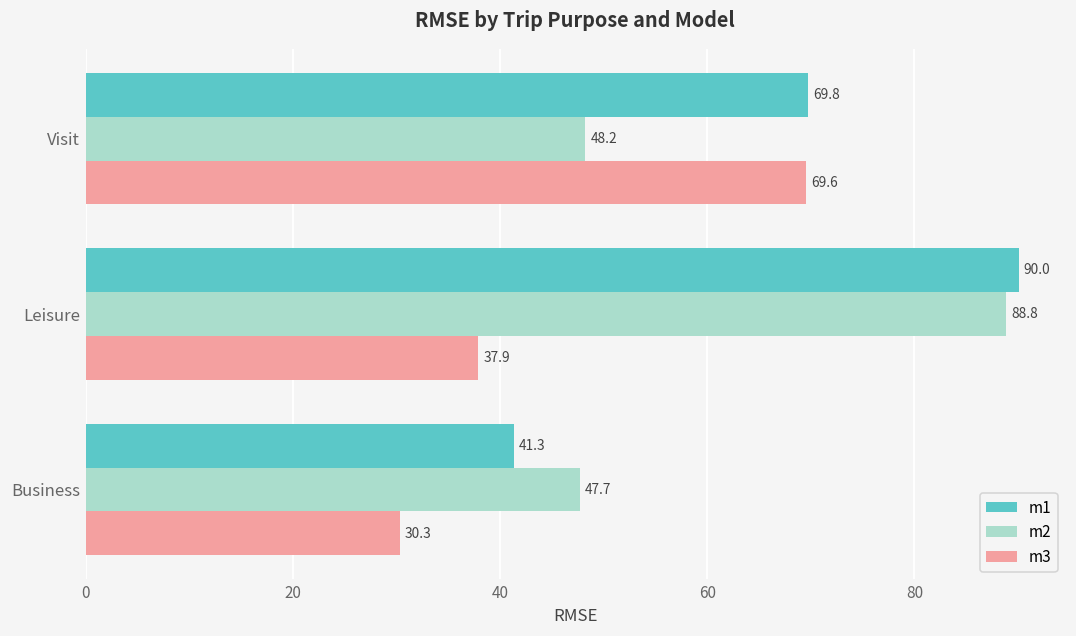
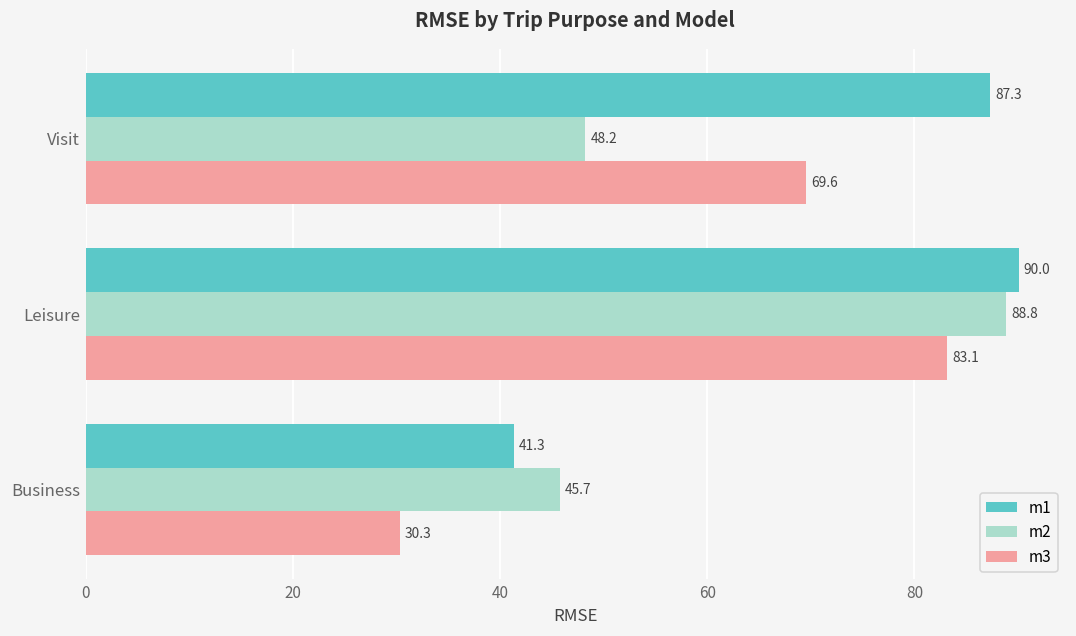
m1, Visit: 69.8 -> 87.3
m3, Leisure: 37.9 -> 83.1
m2, Business: 47.7 -> 45.7
